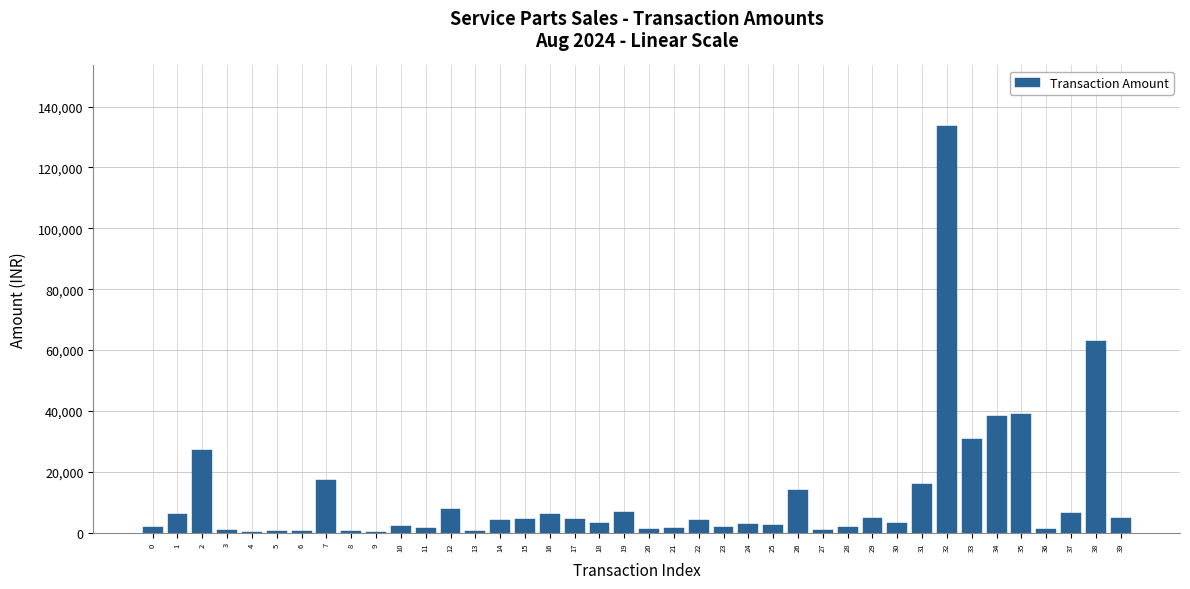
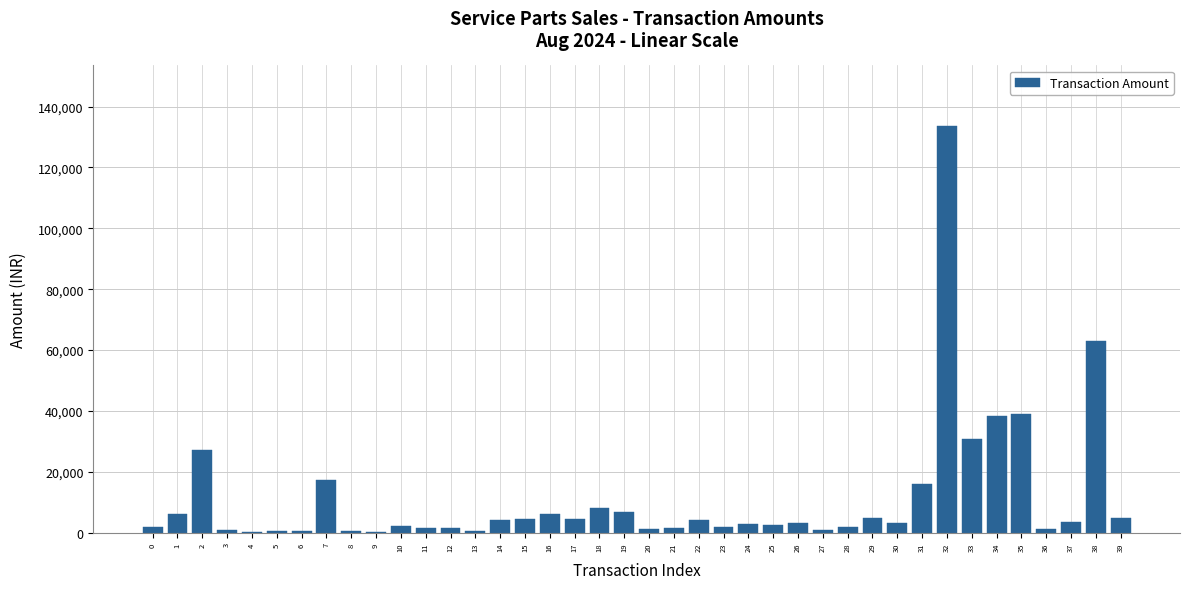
12: 8,000 -> 1,000
18: 3,000 -> 8,000
26: 14,000 -> 3,000
37: 6,000 -> 3,000
